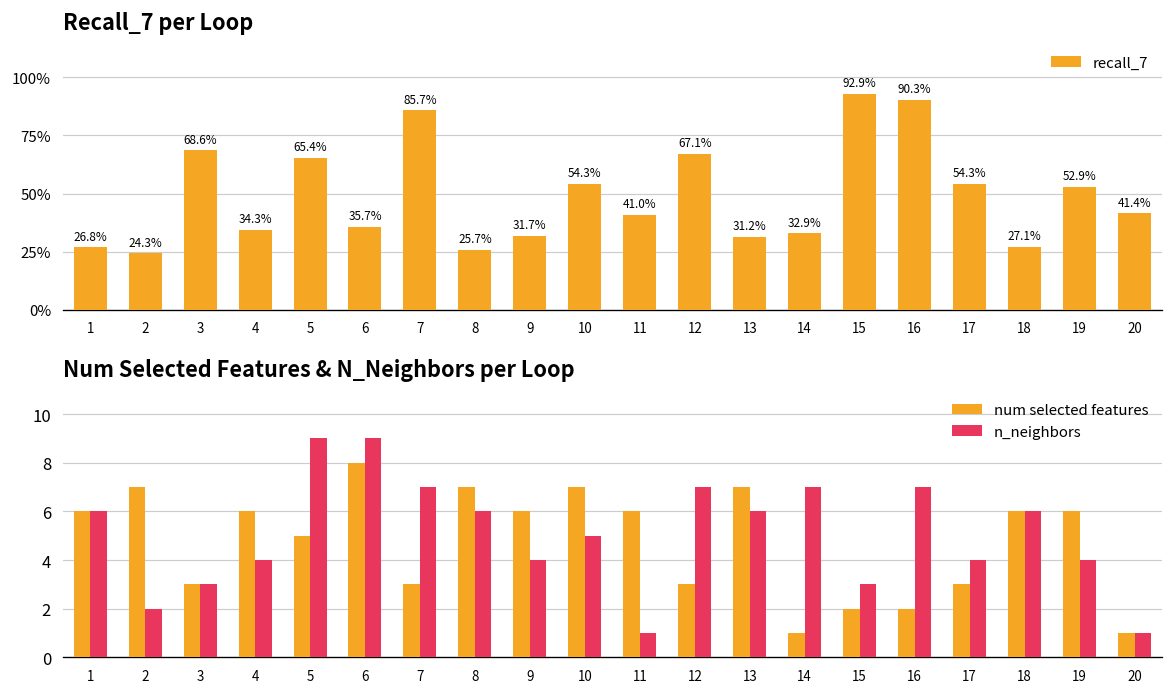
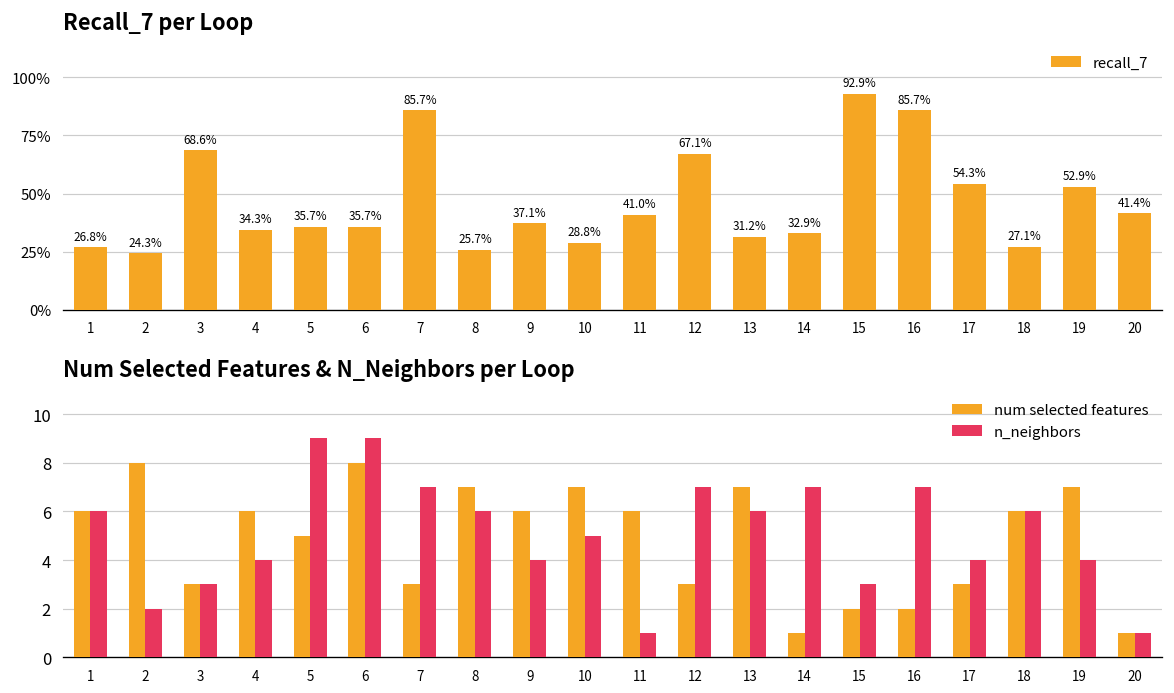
Recall_7 per Loop, 5: 65.4% -> 35.7%
Recall_7 per Loop, 9: 31.7% -> 37.1%
Recall_7 per Loop, 10: 54.3% -> 28.8%
Recall_7 per Loop, 16: 90.3% -> 85.7%
Num Selected Features & N_Neighbors per Loop, num selected features, 2: 7 -> 8
Num Selected Features & N_Neighbors per Loop, num selected features, 19: 6 -> 7
